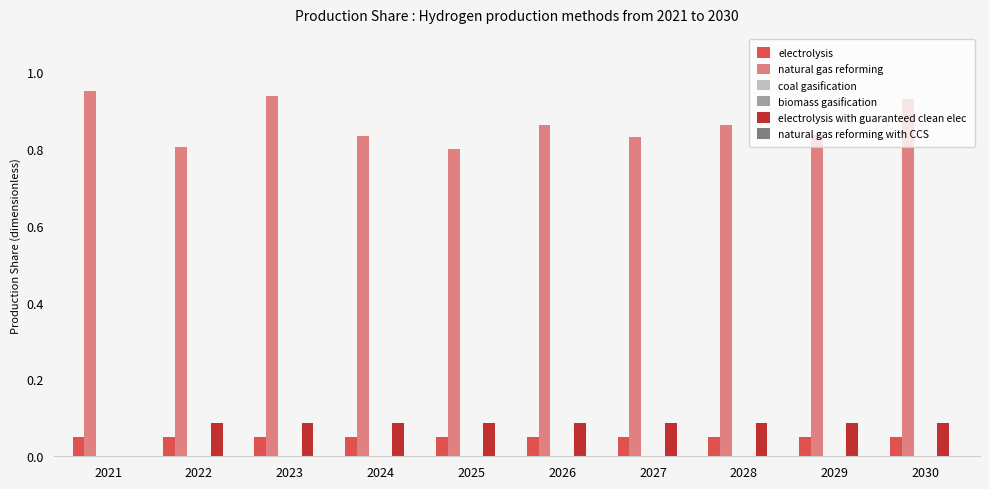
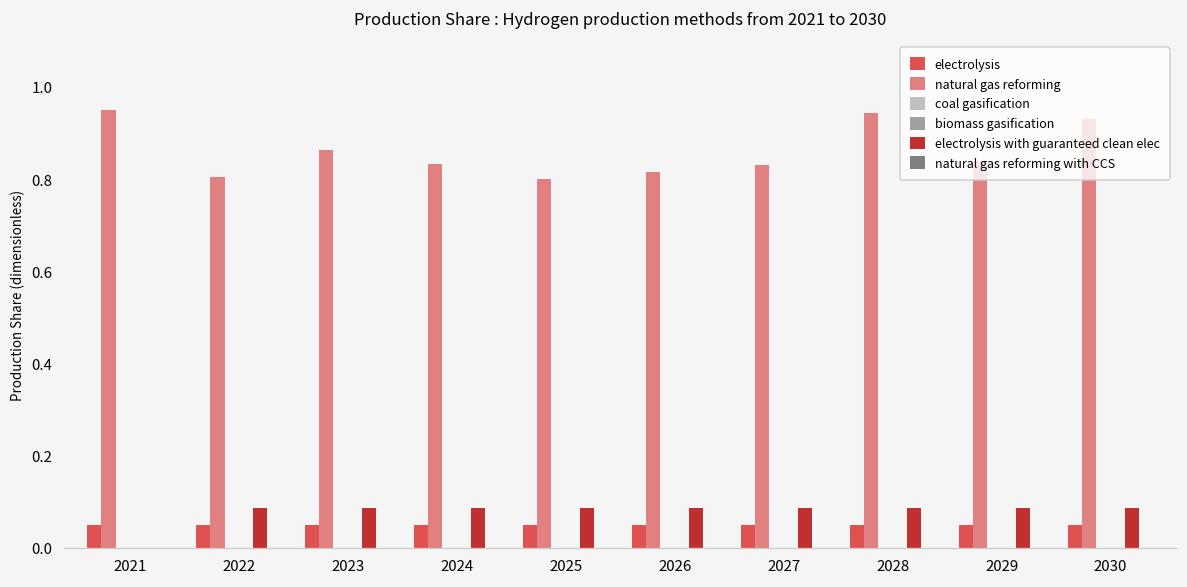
natural gas reforming, 2023: 0.94 -> 0.86
natural gas reforming, 2026: 0.86 -> 0.82
natural gas reforming, 2028: 0.86 -> 0.94
